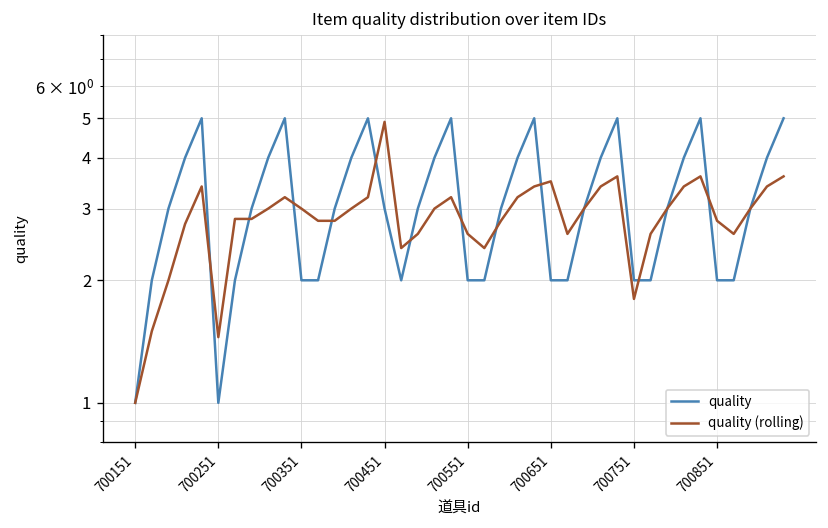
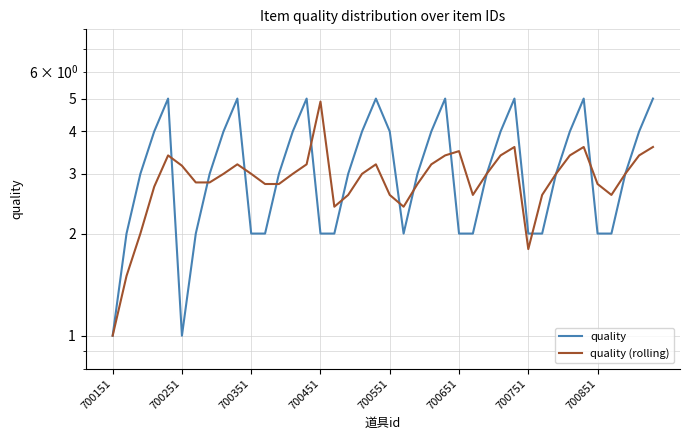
quality (rolling), 700251: 1.45 -> 3.2
quality, 700451: 3 -> 2
quality, 700551: 2 -> 4
